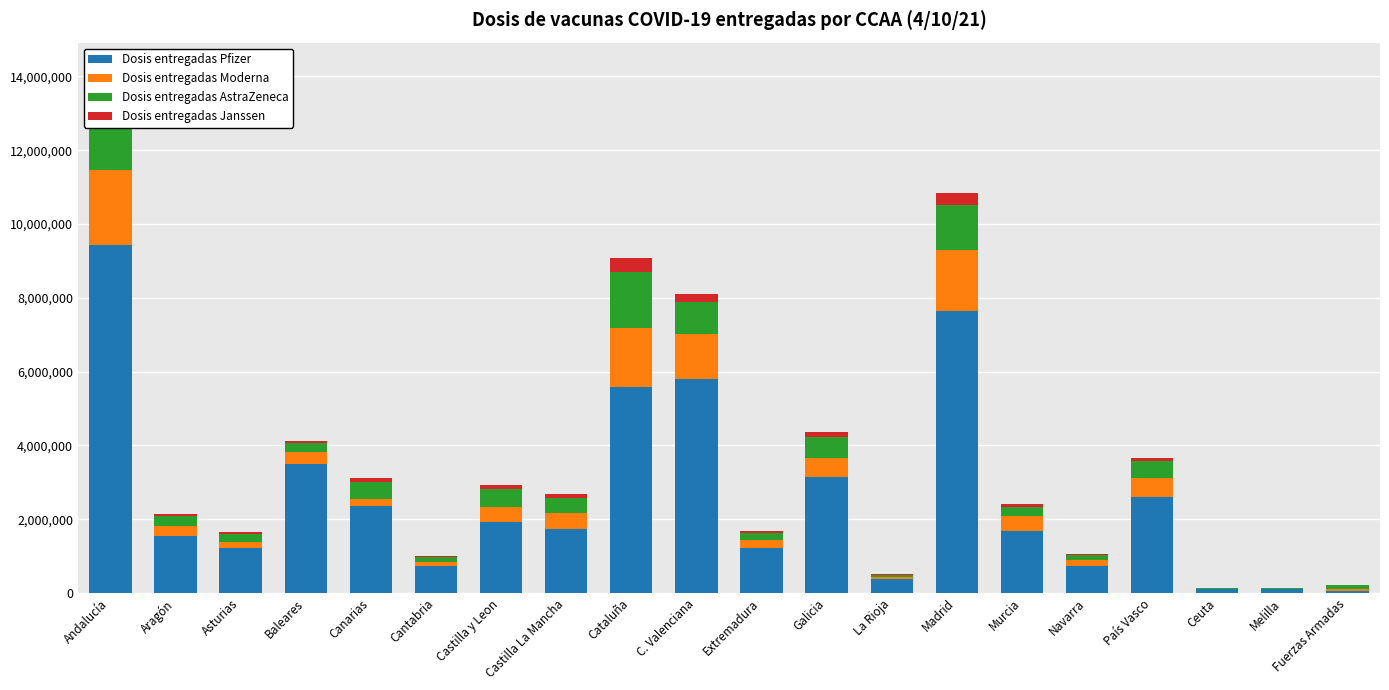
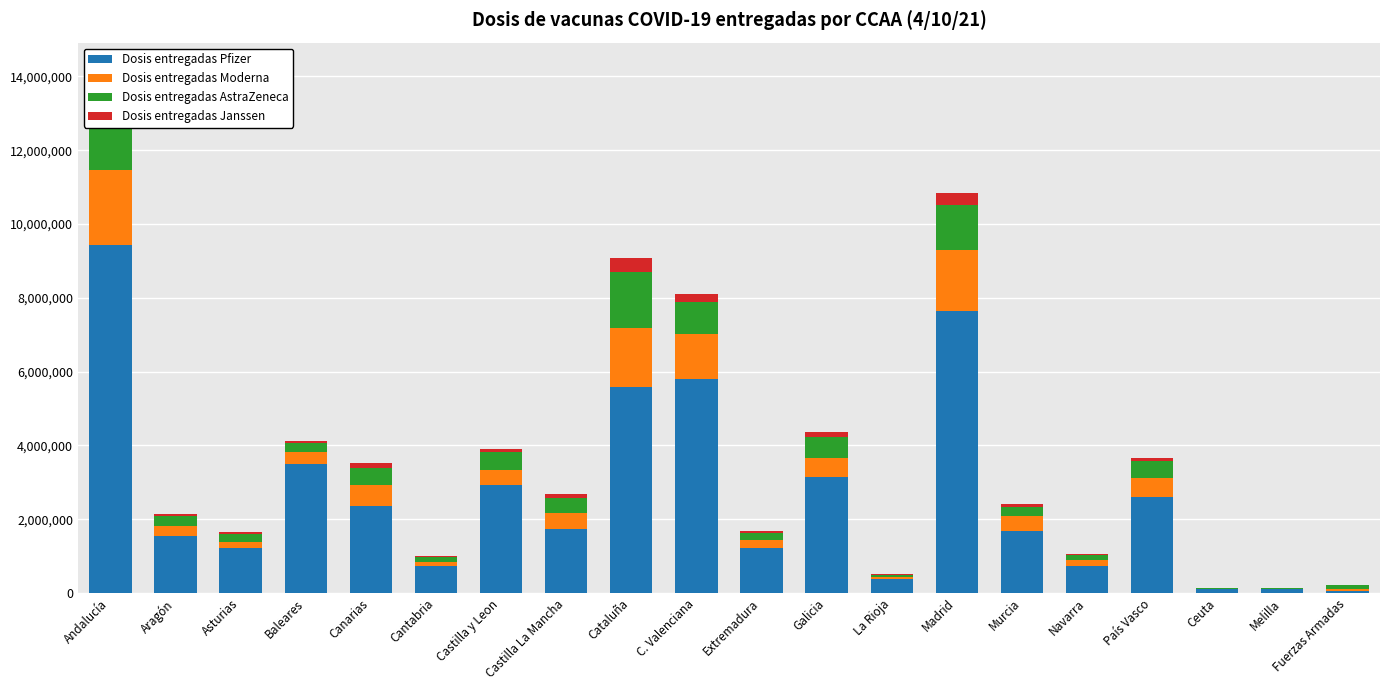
Dosis entregadas Moderna, Canarias: 200,000 -> 600,000
Dosis entregadas Pfizer, Castilla y Leon: 1,900,000 -> 2,900,000
